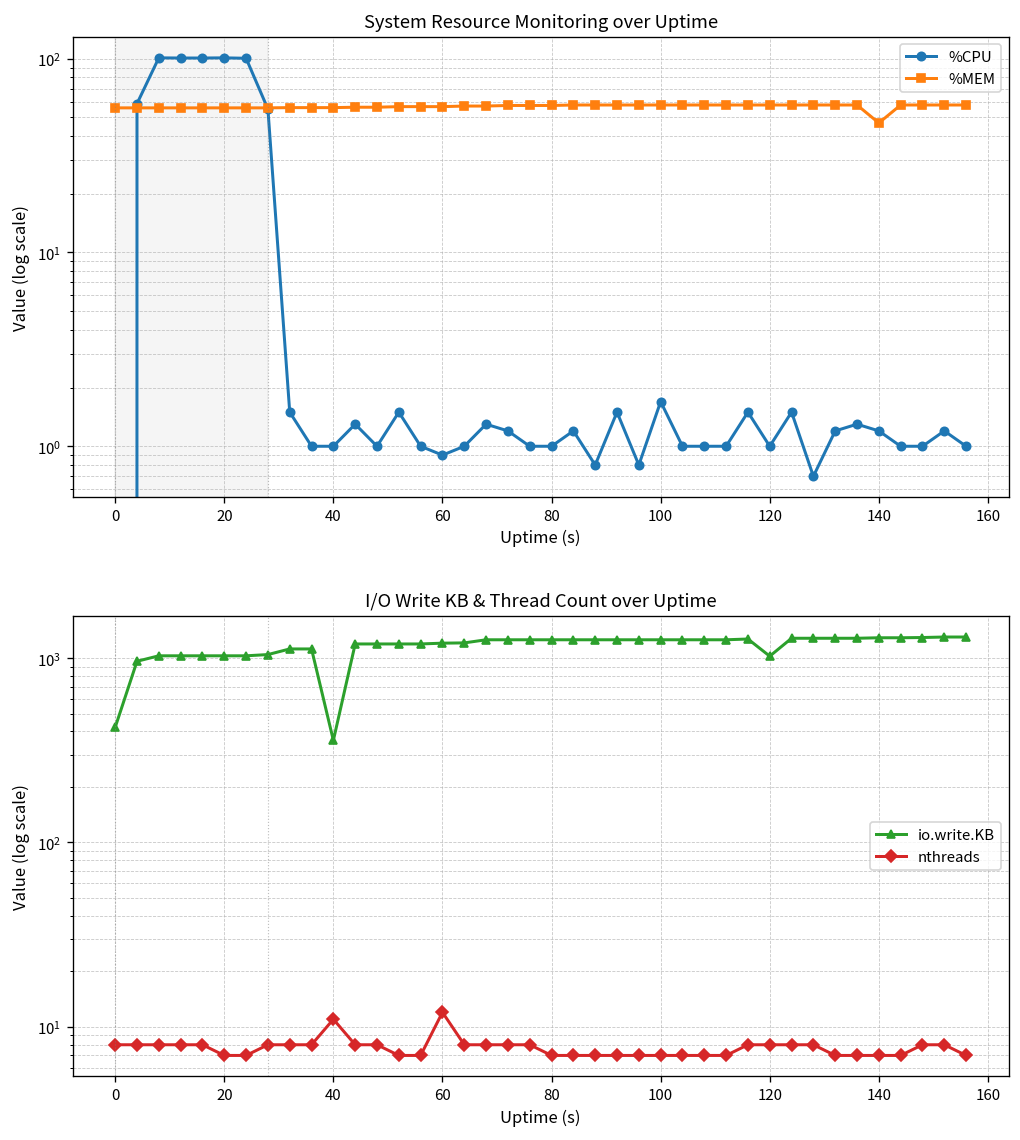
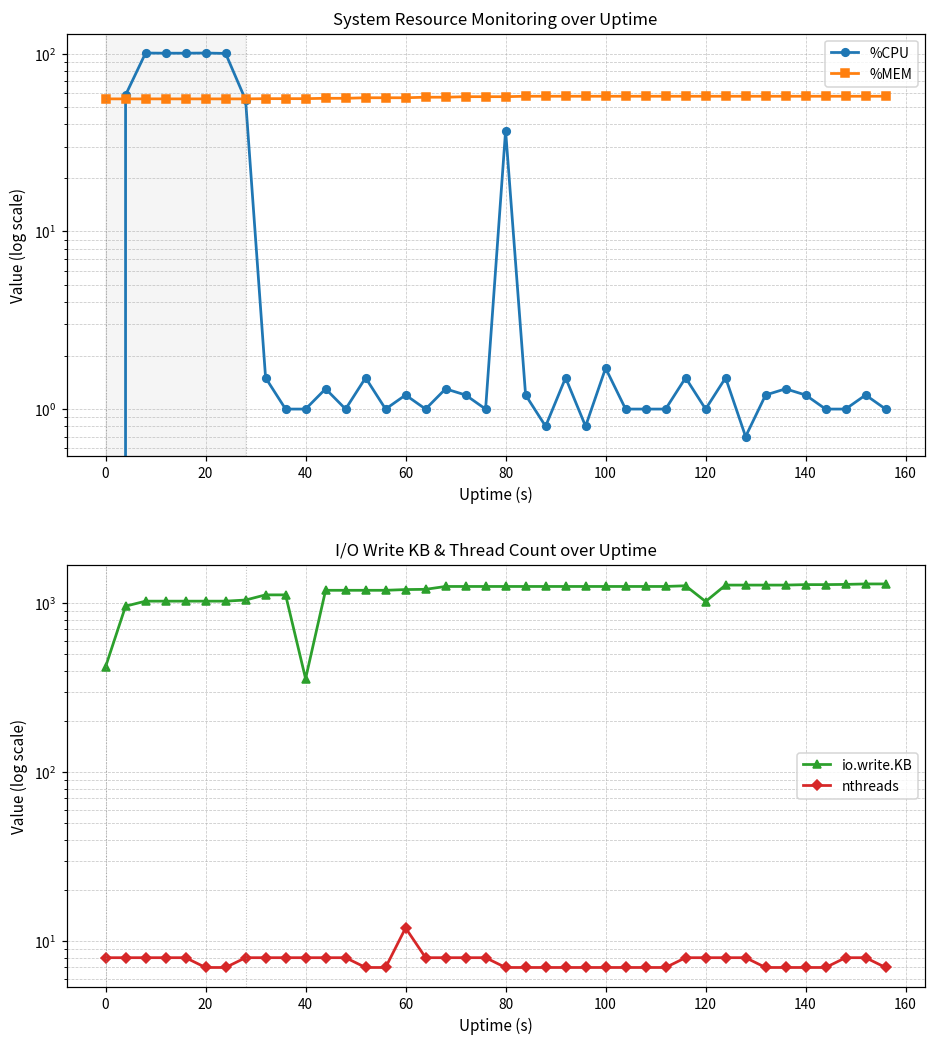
System Resource Monitoring over Uptime, %CPU, 60: 0.9 -> 1.2
System Resource Monitoring over Uptime, %CPU, 80: 1 -> 37
System Resource Monitoring over Uptime, %MEM, 140: 47 -> 58
I/O Write KB & Thread Count over Uptime, nthreads, 40: 11 -> 8
